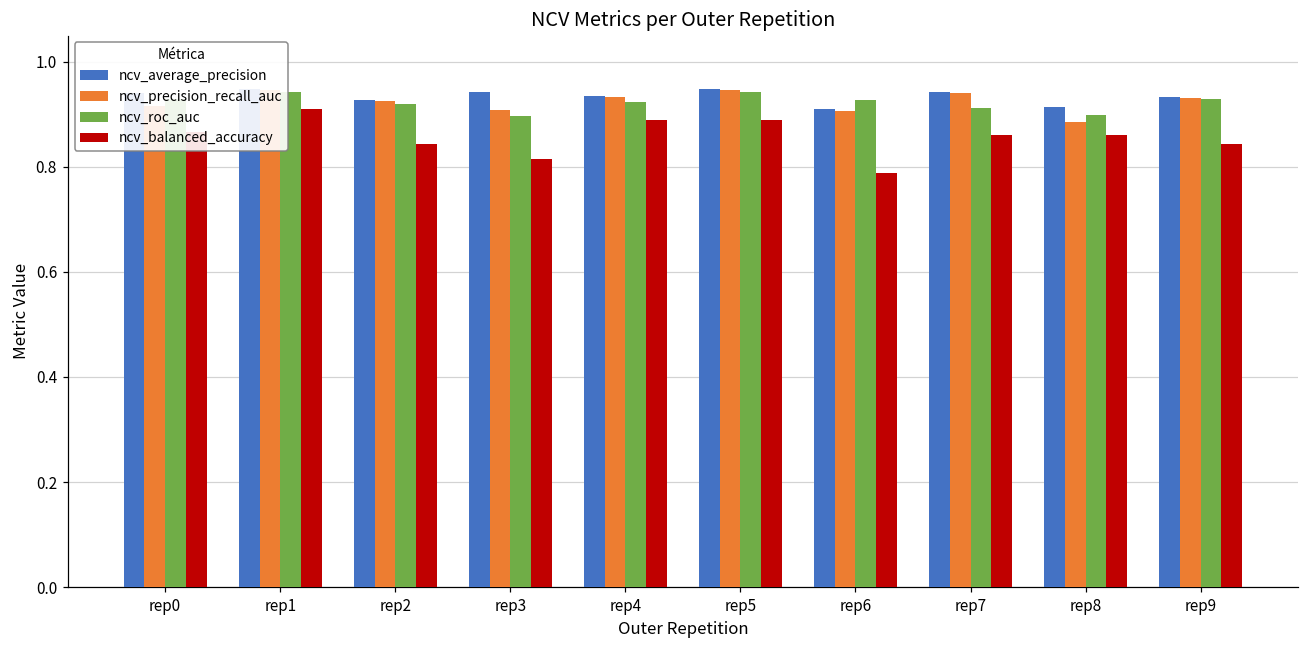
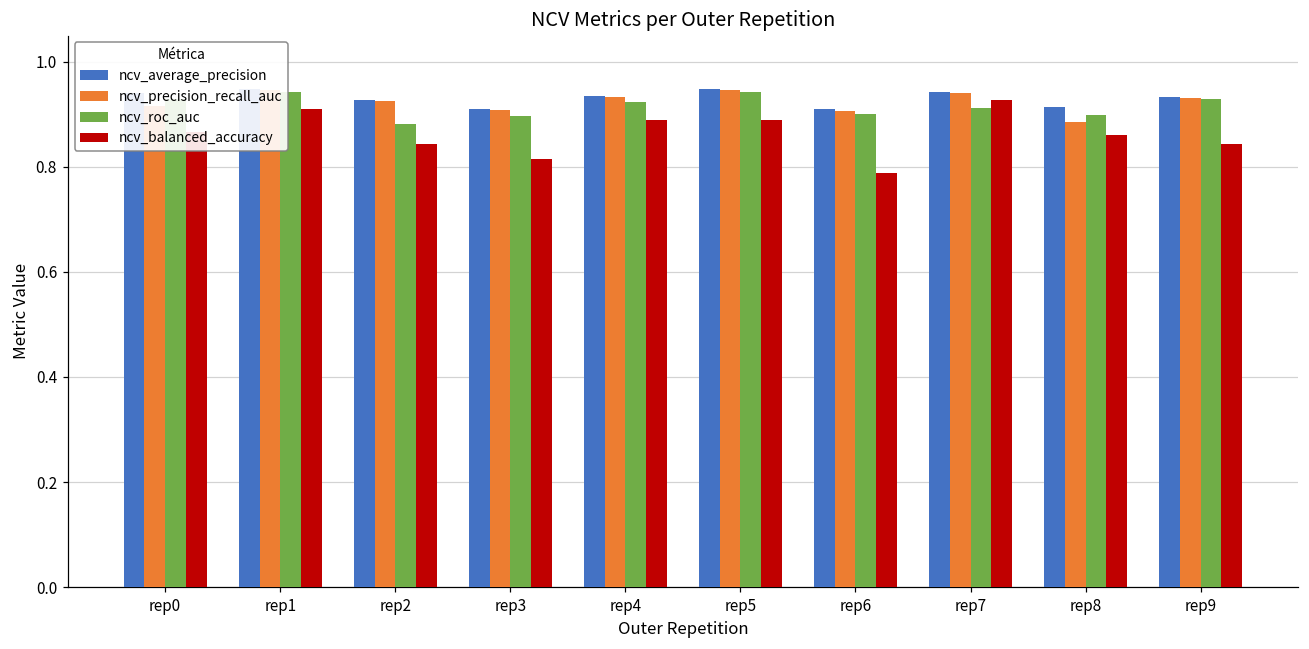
ncv_roc_auc, rep2: 0.92 -> 0.88
ncv_average_precision, rep3: 0.94 -> 0.91
ncv_roc_auc, rep6: 0.93 -> 0.90
ncv_balanced_accuracy, rep7: 0.86 -> 0.93
